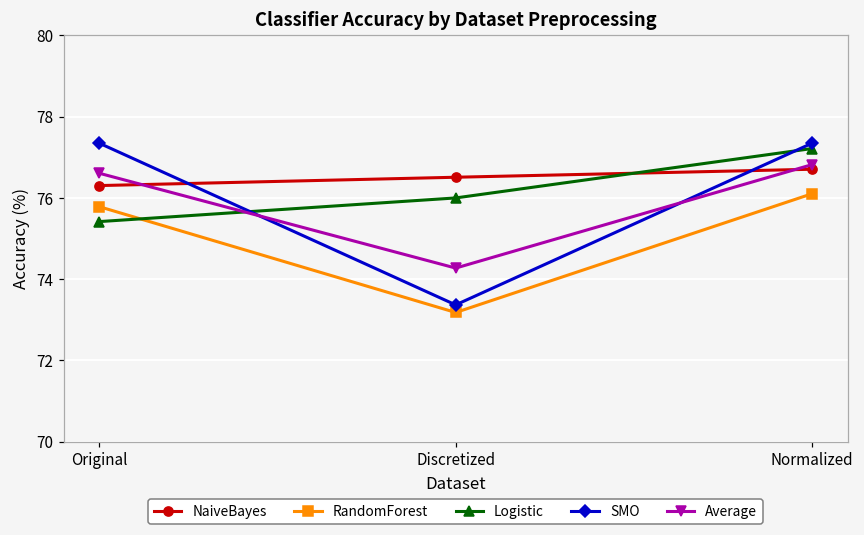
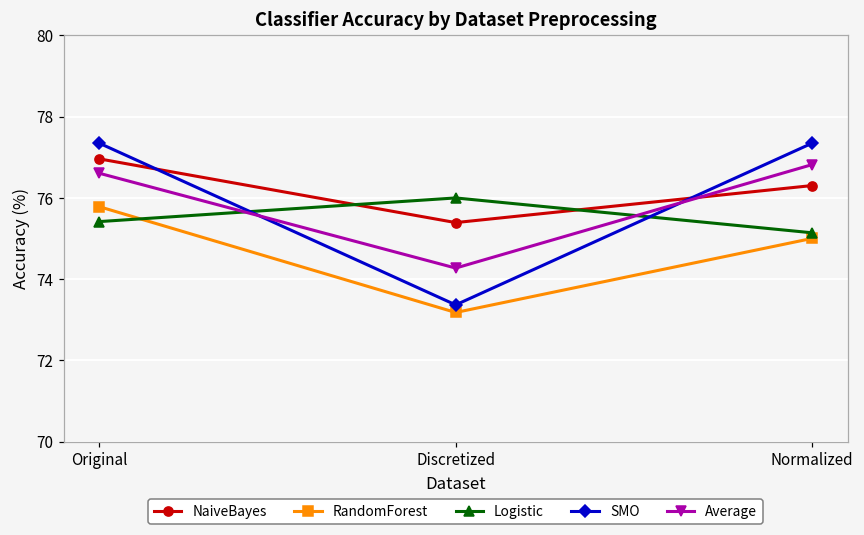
NaiveBayes, Original: 76.3 -> 77.0
NaiveBayes, Discretized: 76.5 -> 75.4
NaiveBayes, Normalized: 76.7 -> 76.3
RandomForest, Normalized: 76.1 -> 75.0
Logistic, Normalized: 77.2 -> 75.1
